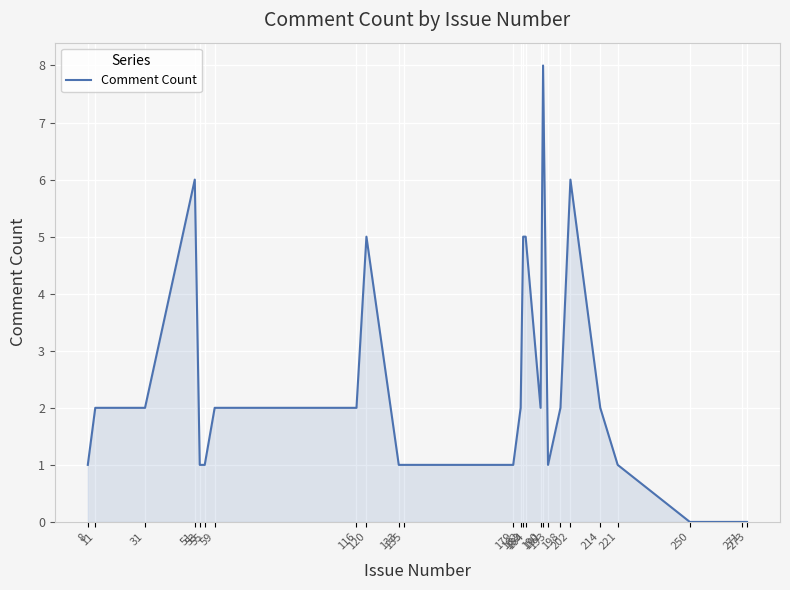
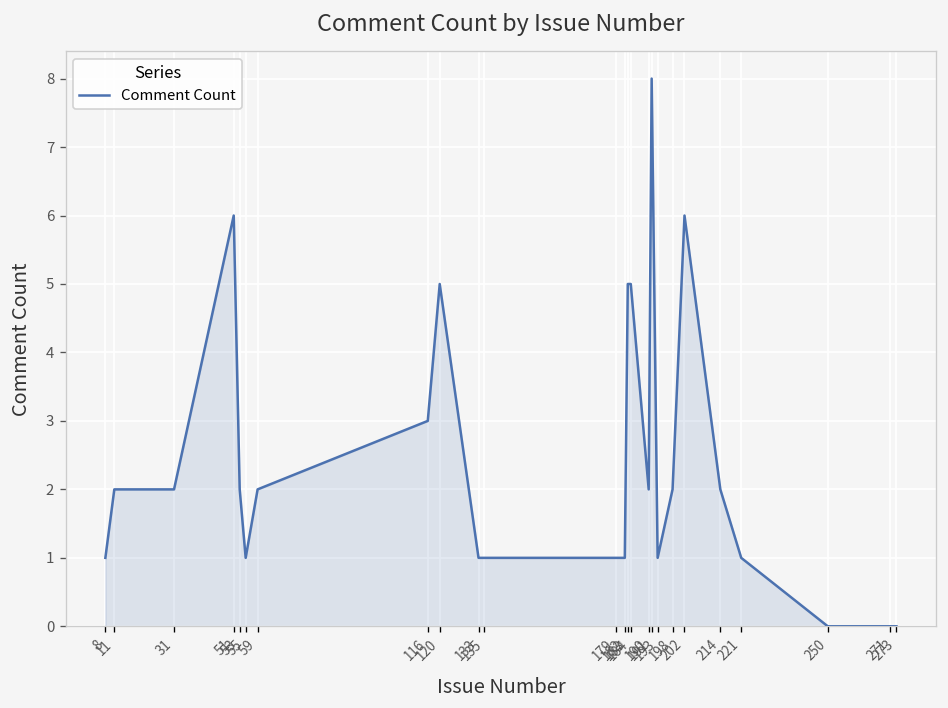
53: 1 -> 2
116: 2 -> 3
182: 2 -> 1
